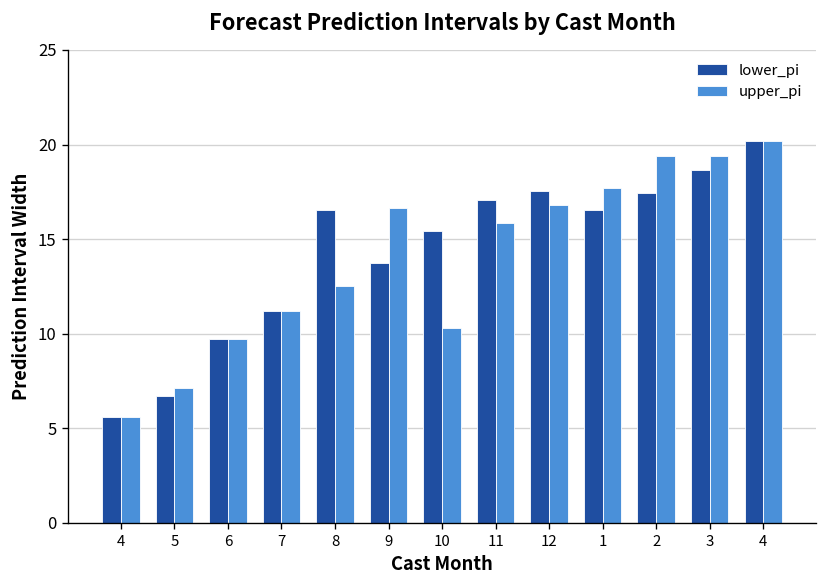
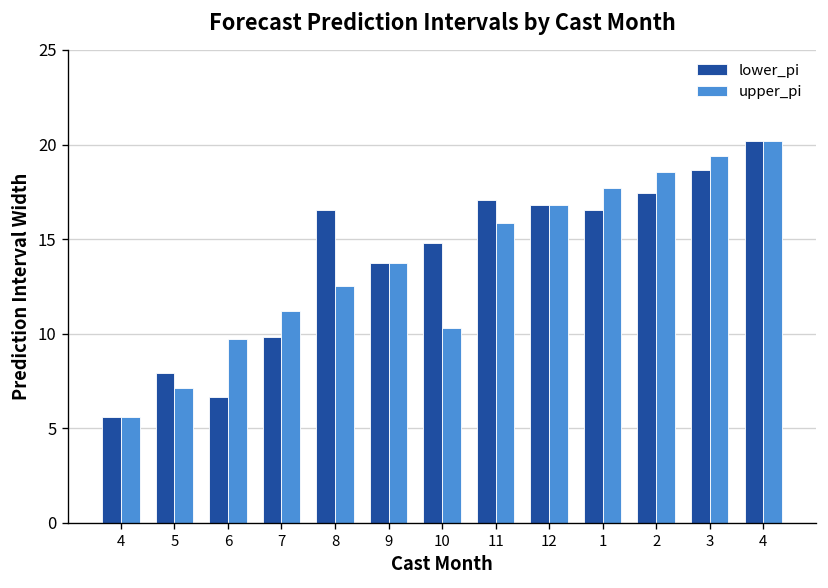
lower_pi, 5: 6.7 -> 7.9
lower_pi, 6: 9.7 -> 6.6
lower_pi, 7: 11.2 -> 9.8
upper_pi, 9: 16.7 -> 13.7
lower_pi, 10: 15.4 -> 14.8
lower_pi, 12: 17.6 -> 16.8
upper_pi, 2: 19.4 -> 18.6
